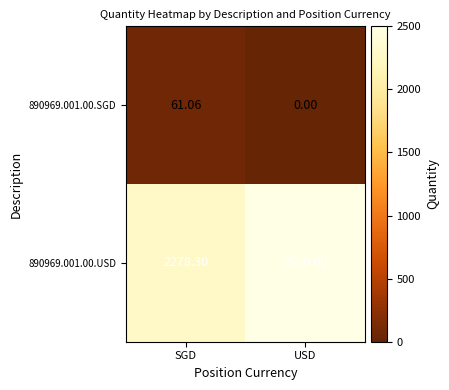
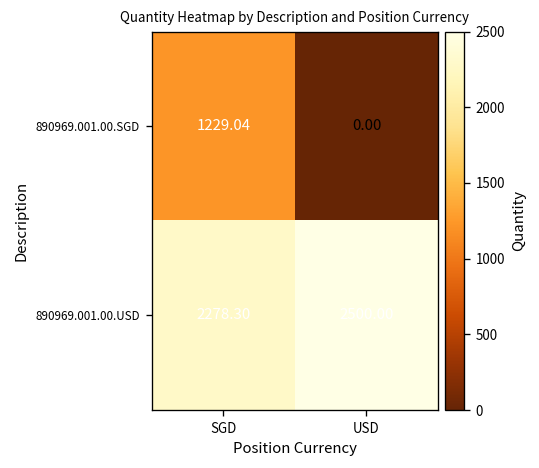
890969.001.00.SGD, SGD: 61.06 -> 1229.04
